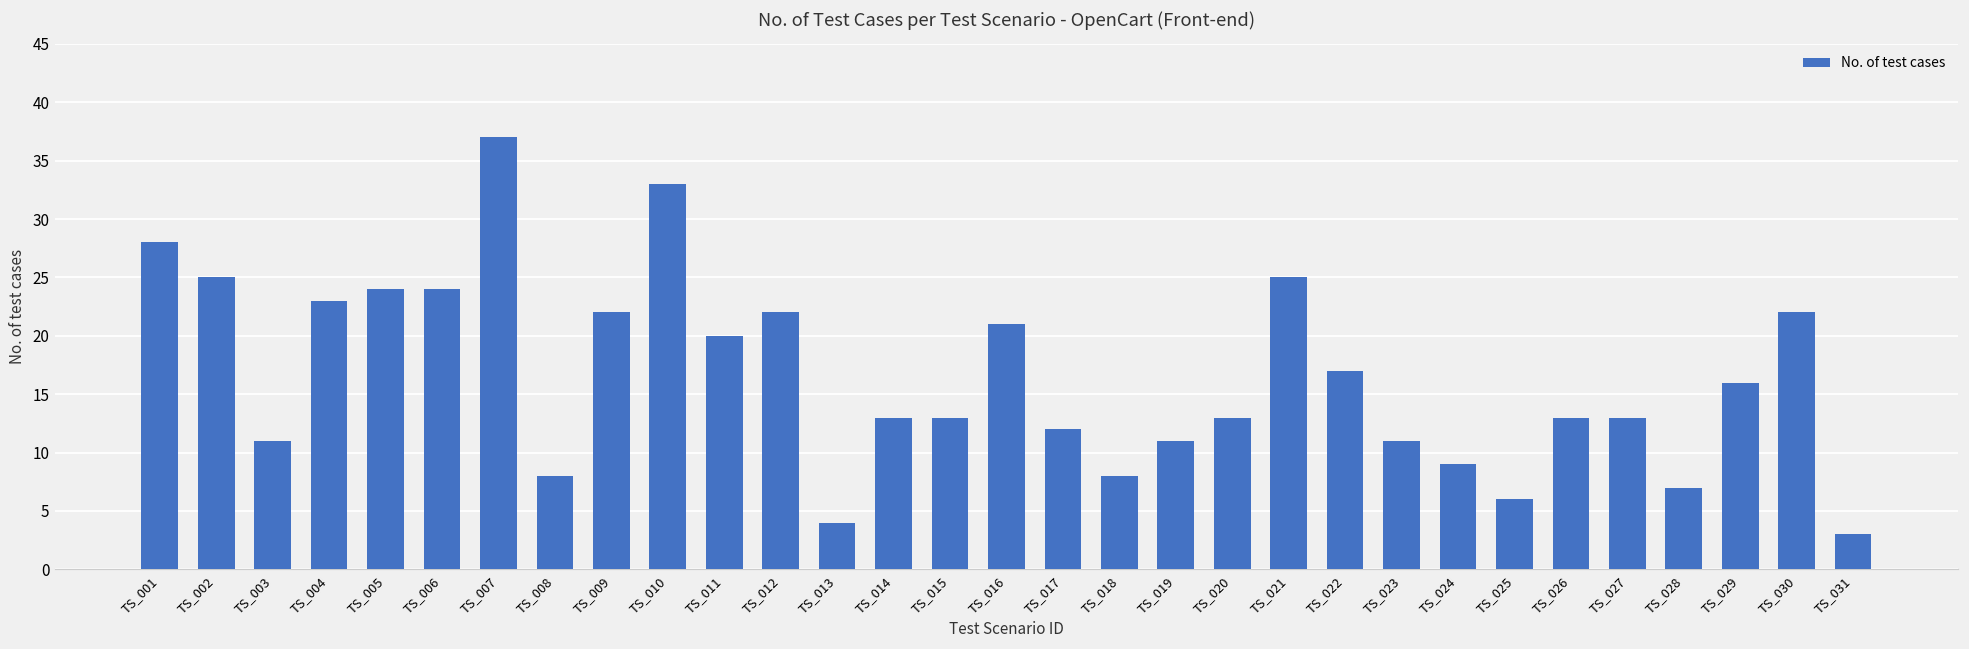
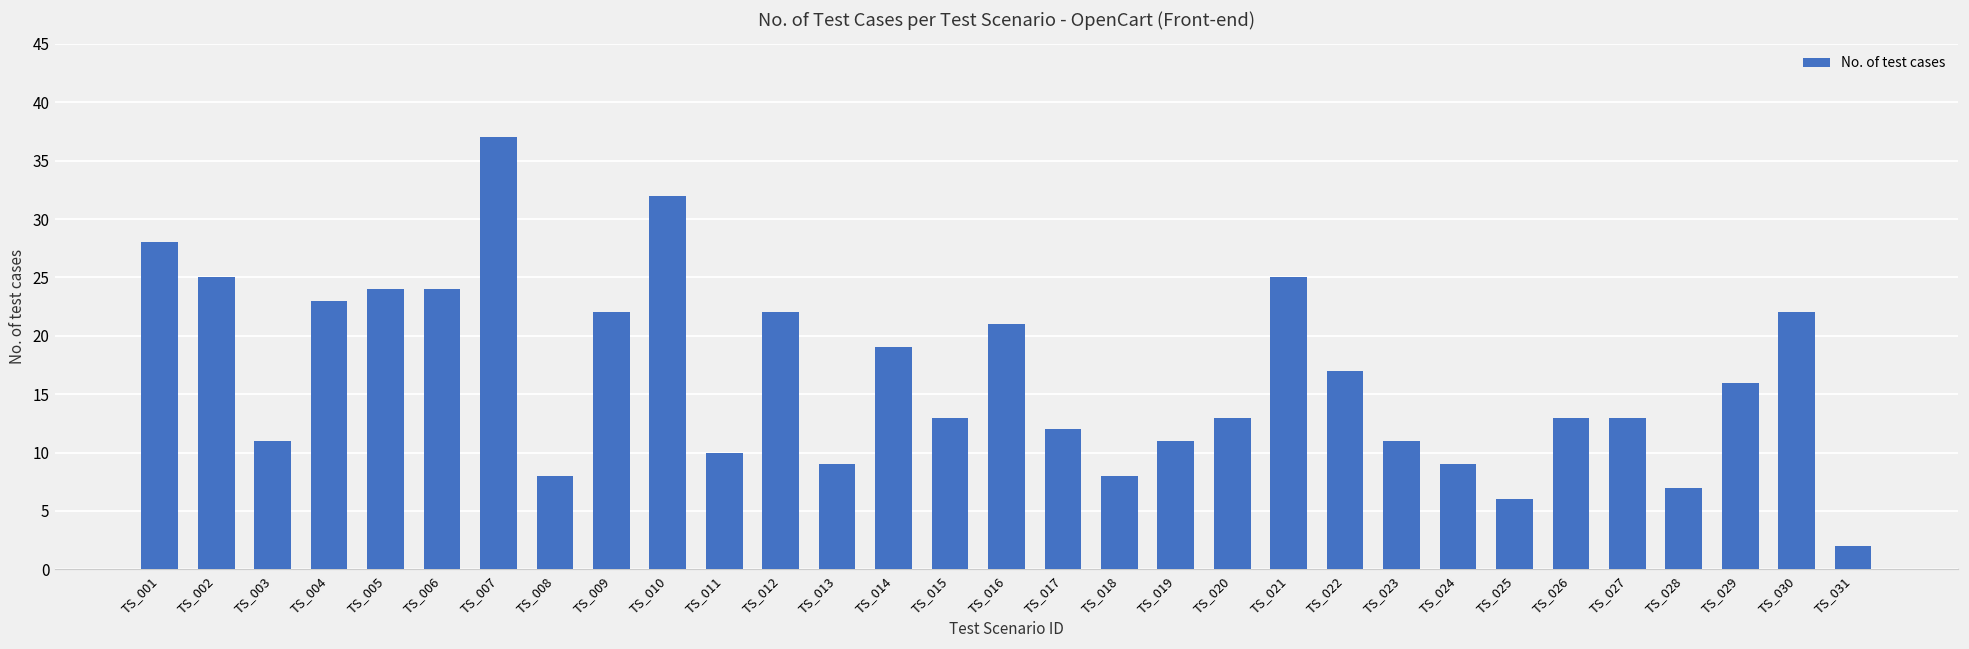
TS_010: 33 -> 32
TS_011: 20 -> 10
TS_013: 4 -> 9
TS_014: 13 -> 19
TS_031: 3 -> 2
